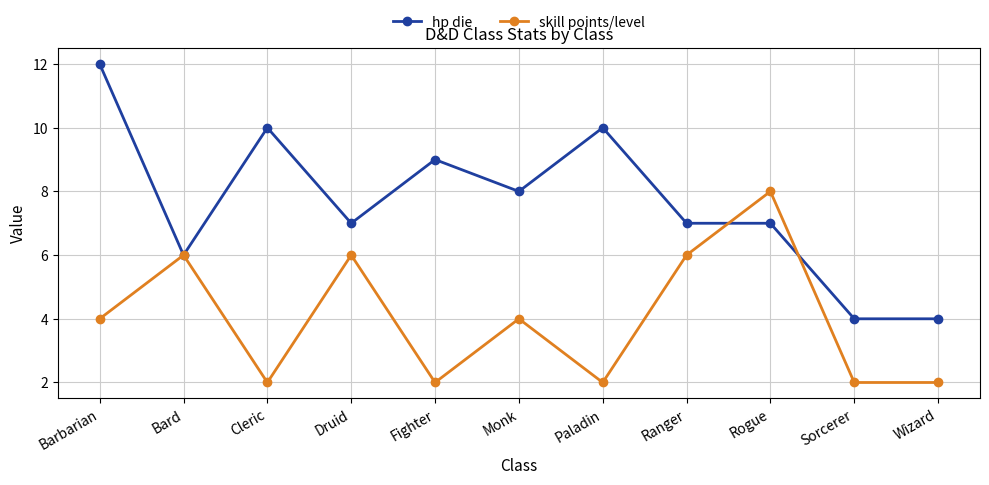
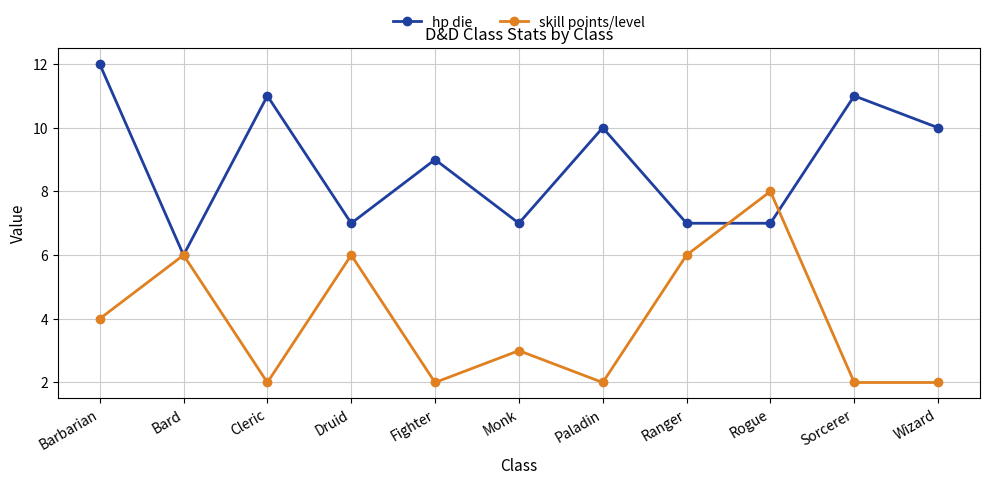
hp die, Cleric: 10 -> 11
hp die, Monk: 8 -> 7
skill points/level, Monk: 4 -> 3
hp die, Sorcerer: 4 -> 11
hp die, Wizard: 4 -> 10
